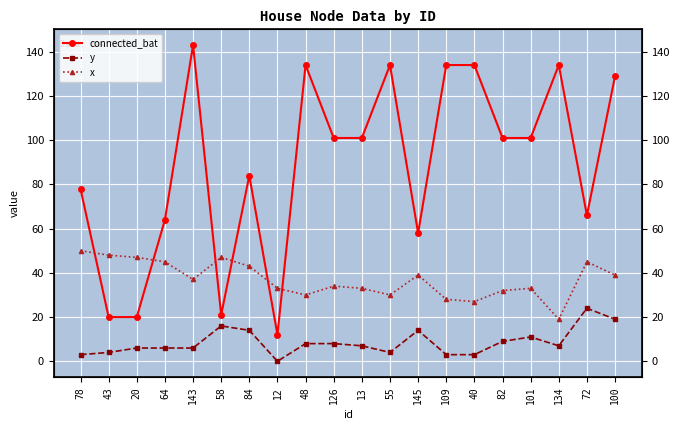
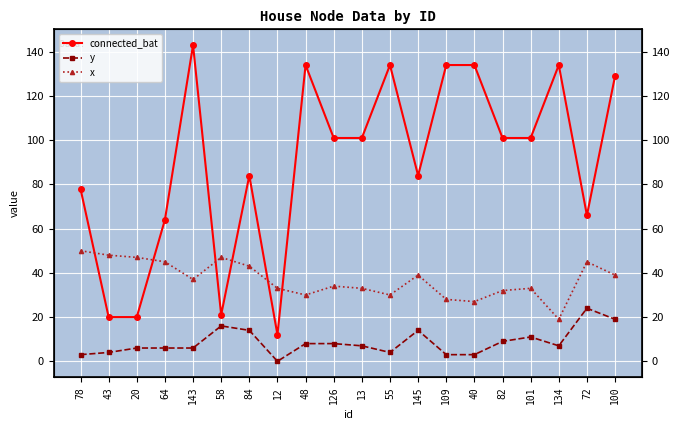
connected_bat, 145: 58 -> 84
